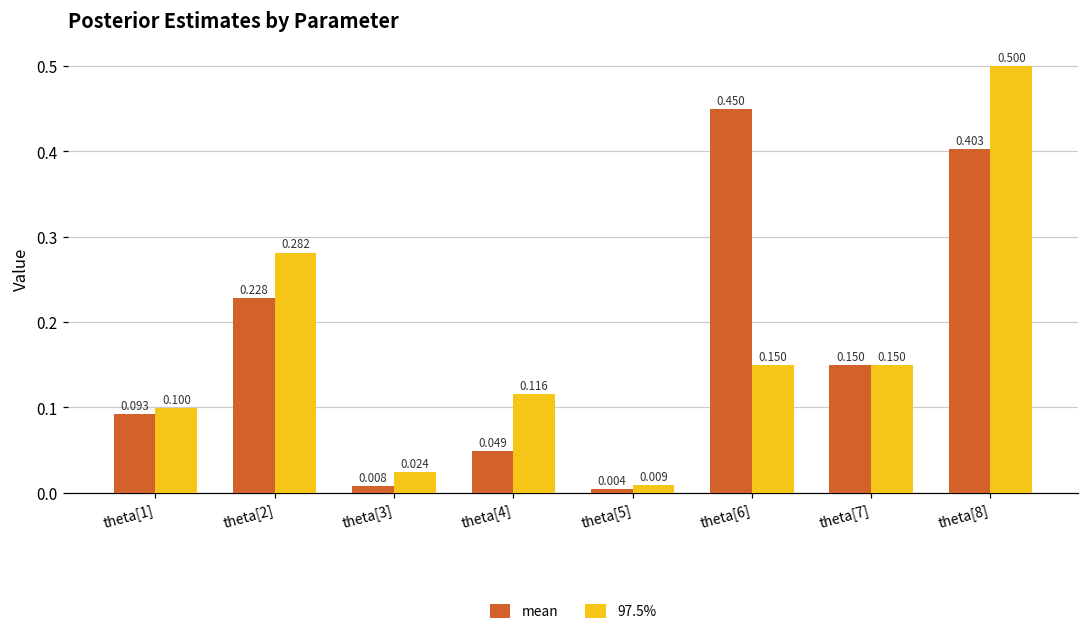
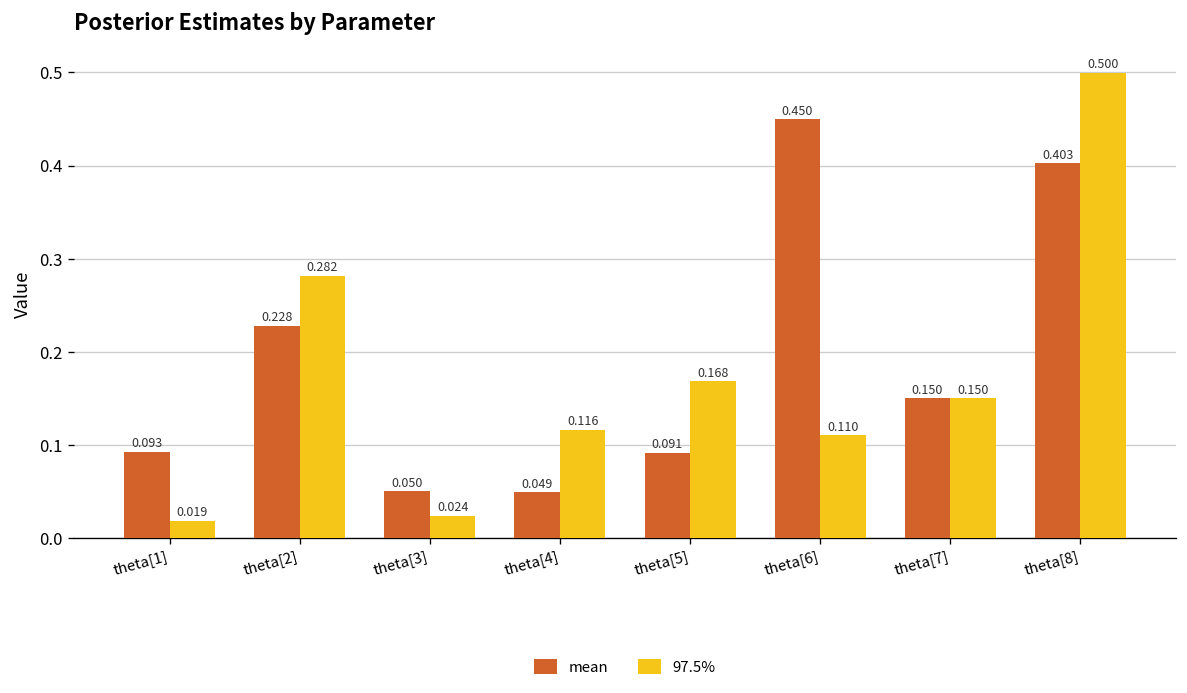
97.5%, theta[1]: 0.100 -> 0.019
mean, theta[3]: 0.008 -> 0.050
mean, theta[5]: 0.004 -> 0.091
97.5%, theta[5]: 0.009 -> 0.168
97.5%, theta[6]: 0.150 -> 0.110
